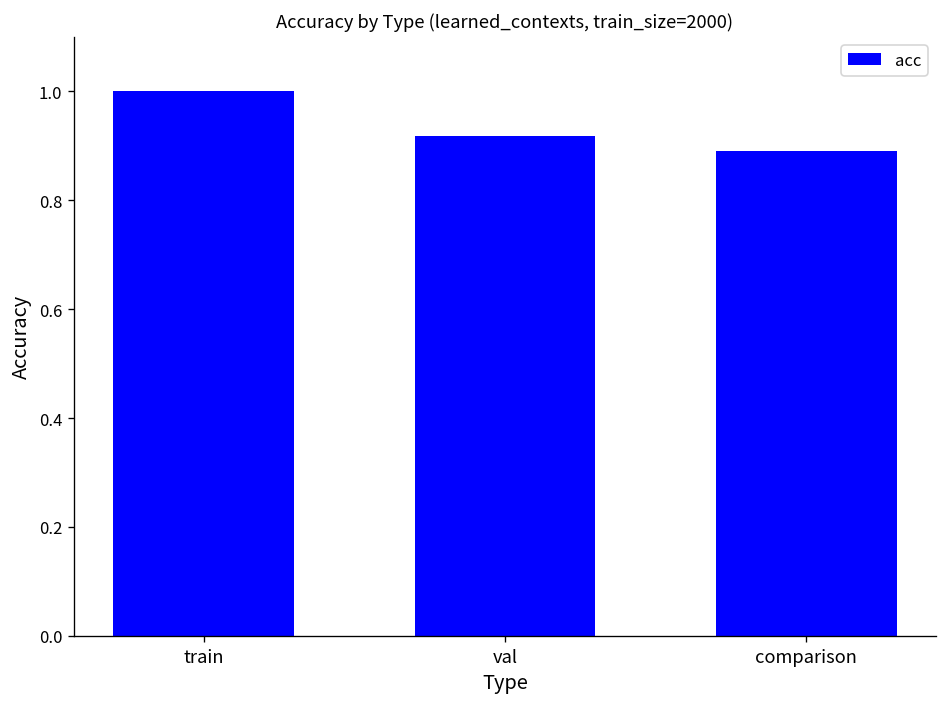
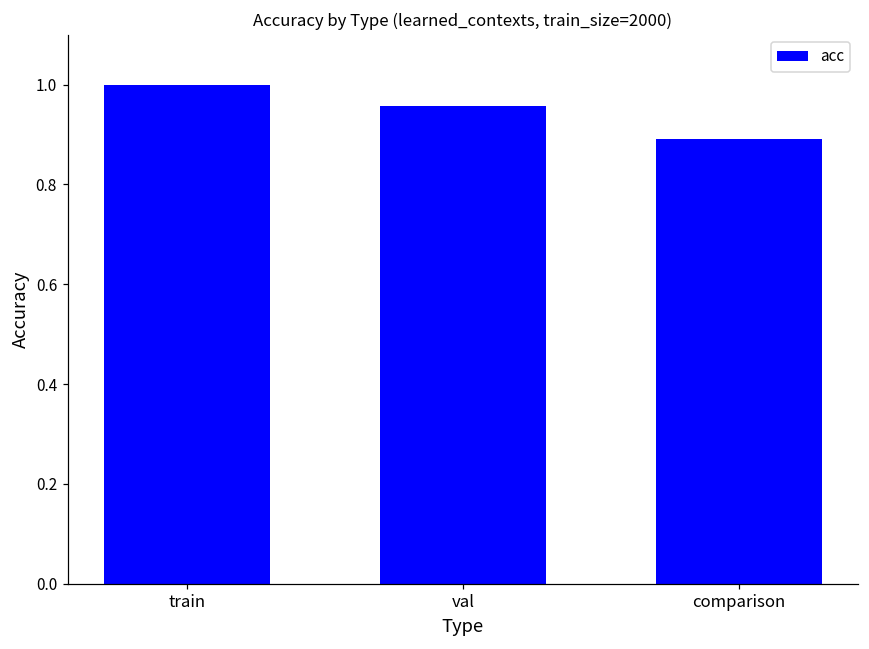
val: 0.92 -> 0.96
